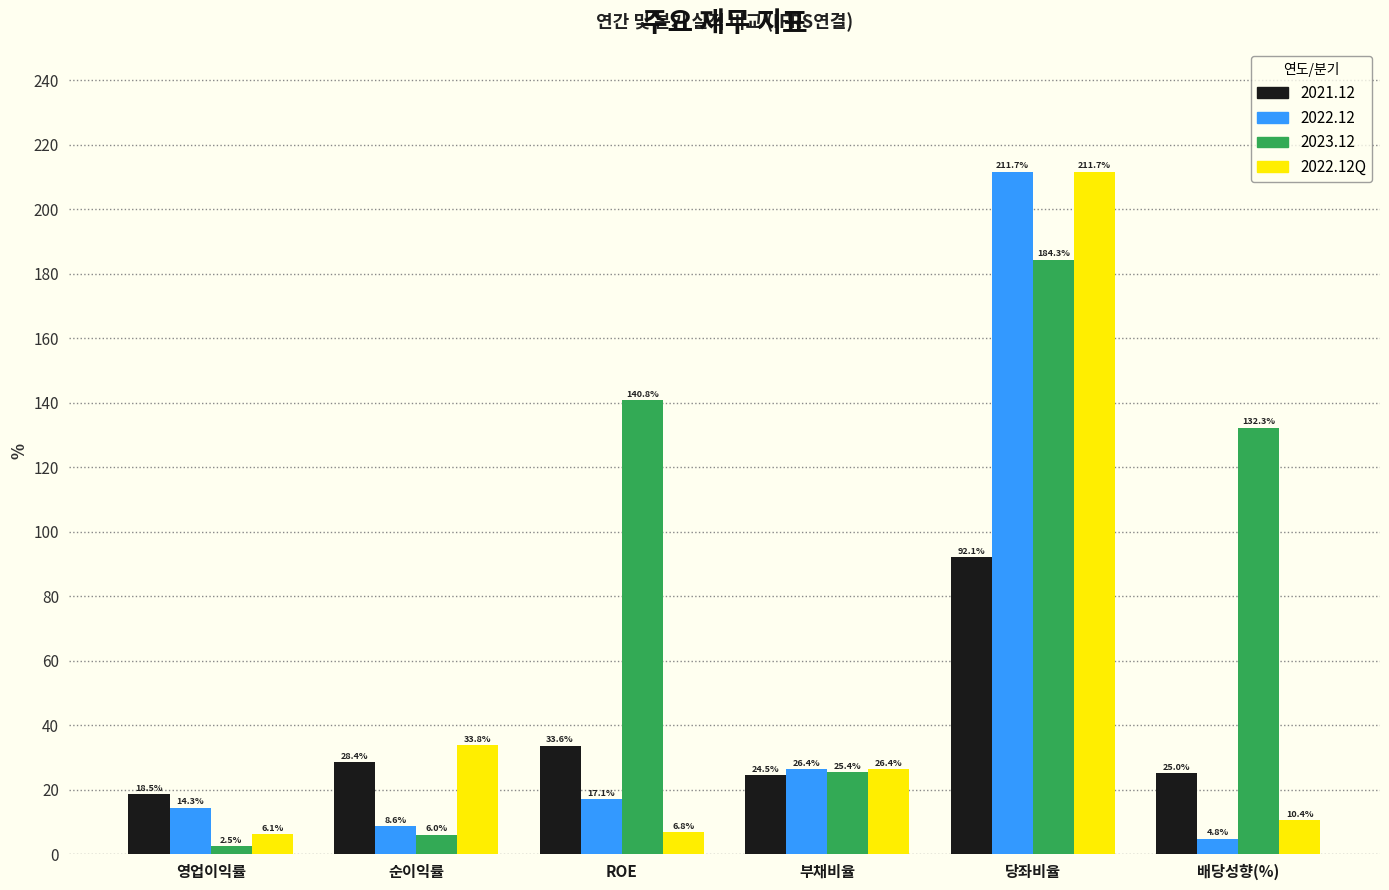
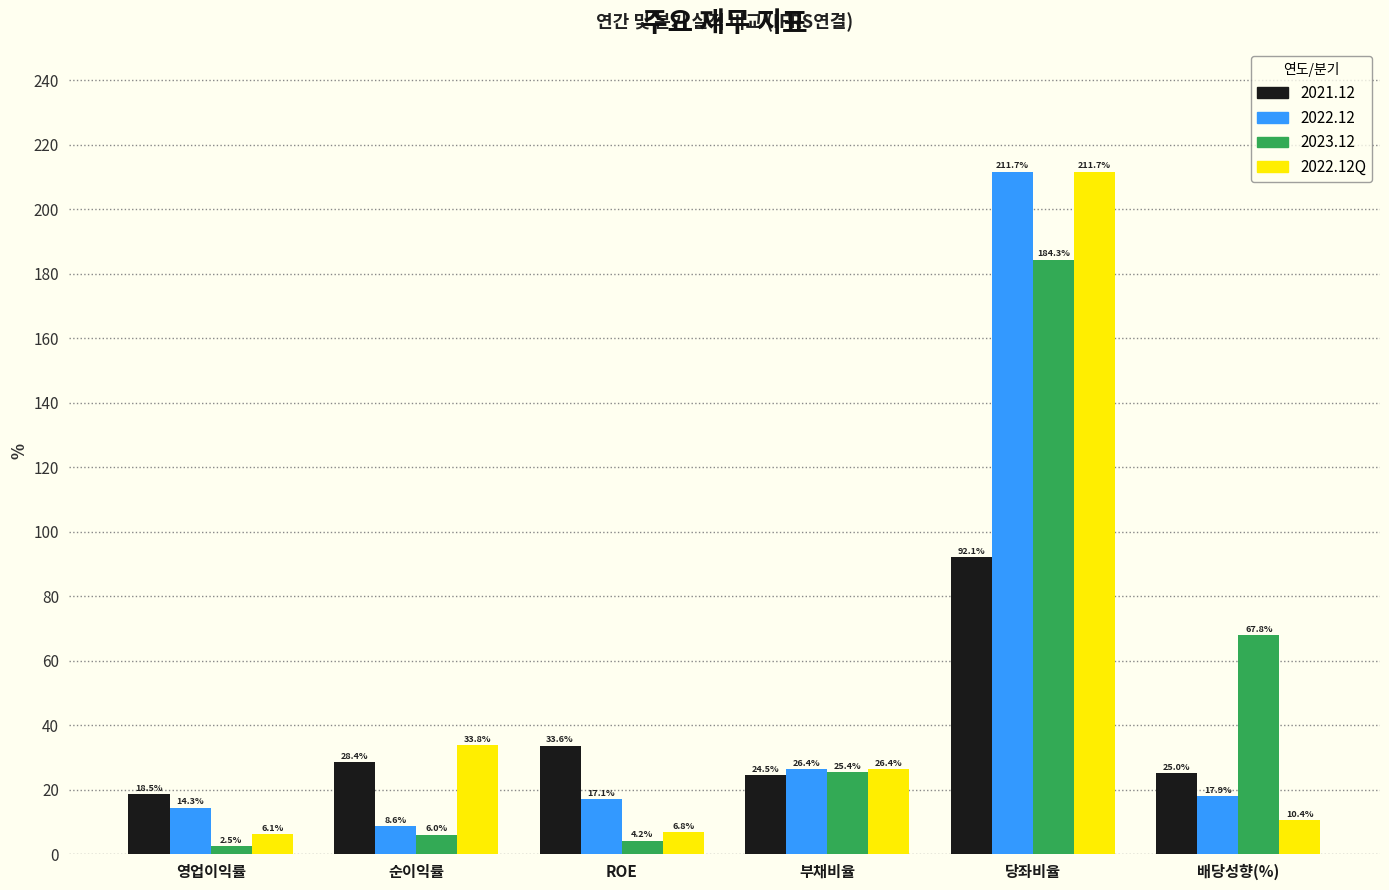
2023.12, ROE: 140.8% -> 4.2%
2022.12, 배당성향(%): 4.8% -> 17.9%
2023.12, 배당성향(%): 132.3% -> 67.8%
